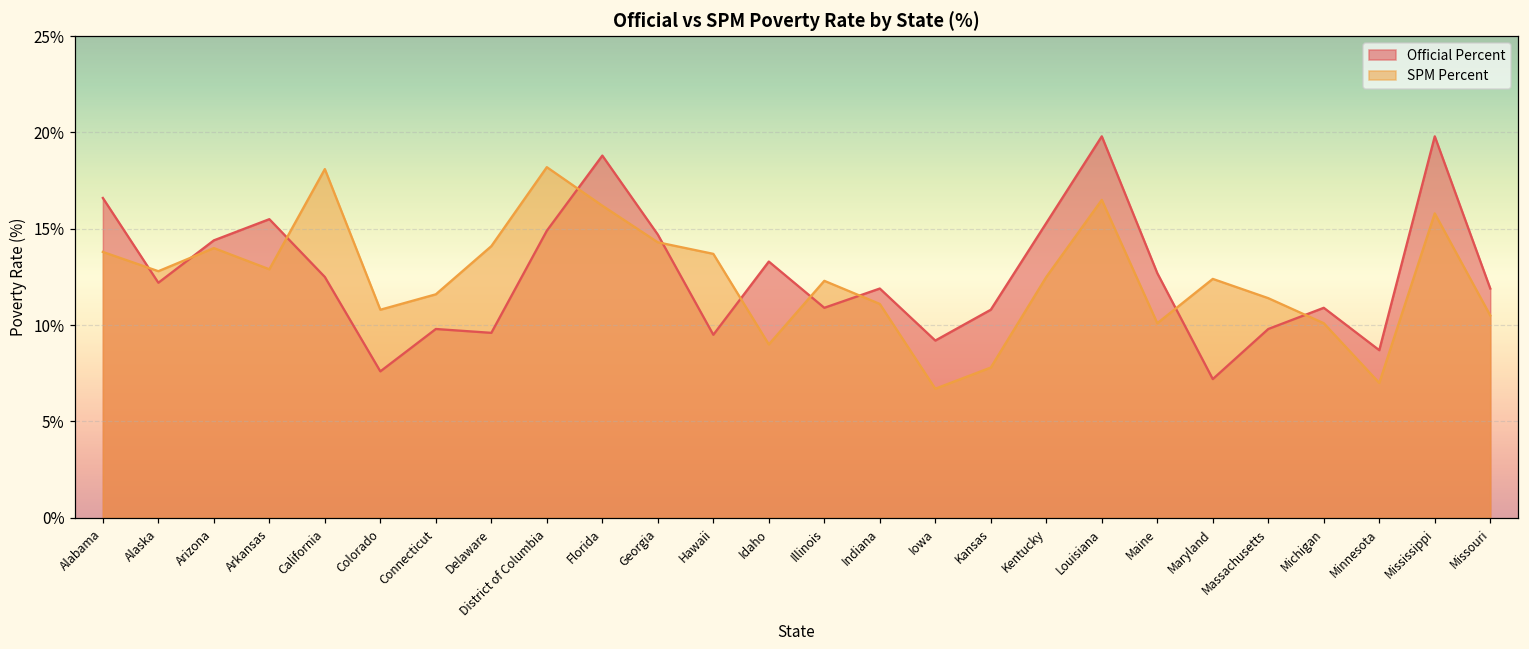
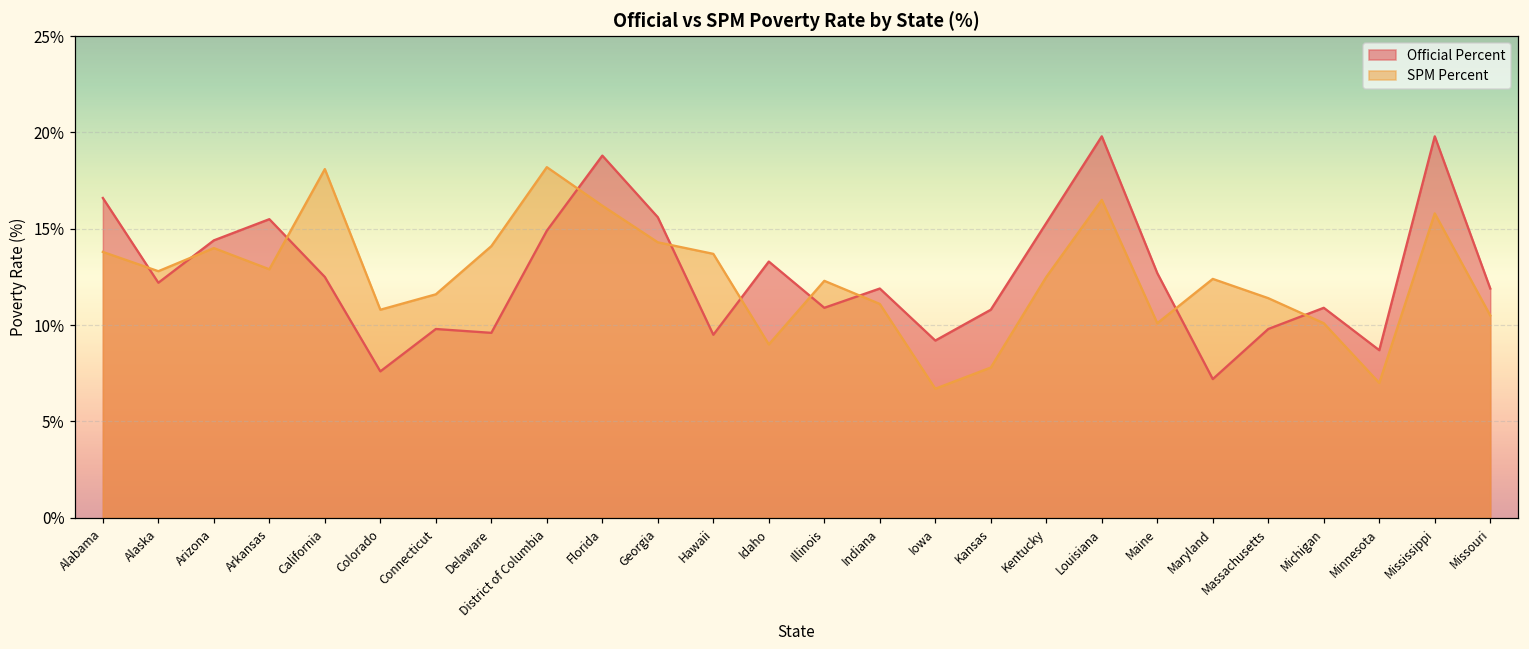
Official Percent, Georgia: 14.7% -> 15.6%
